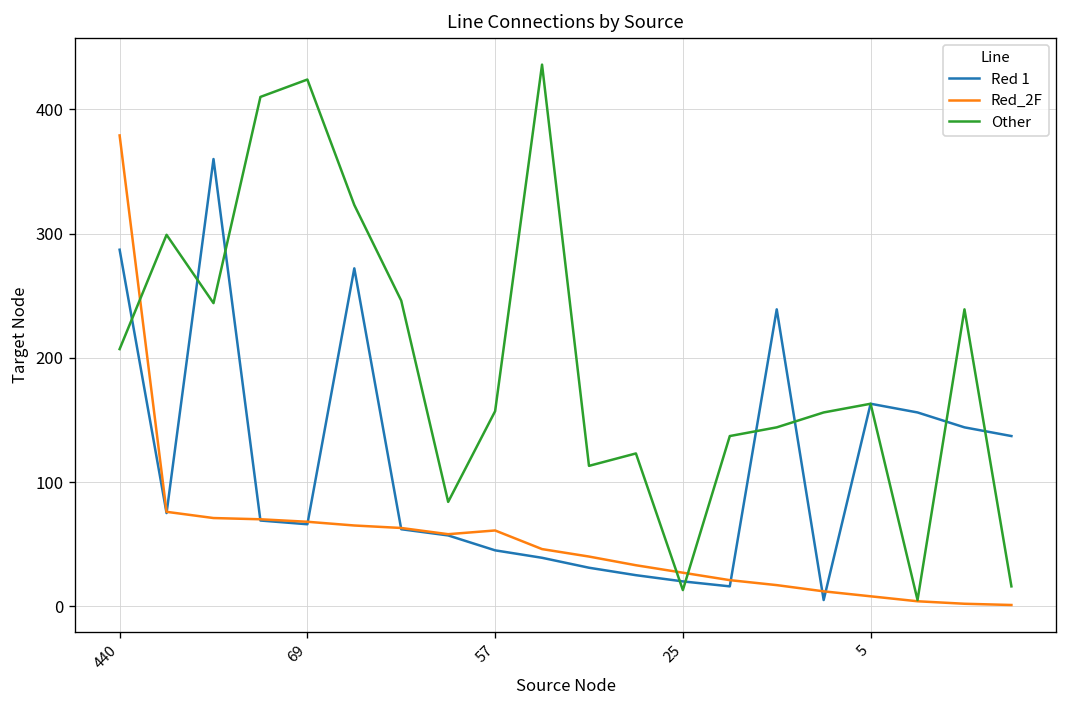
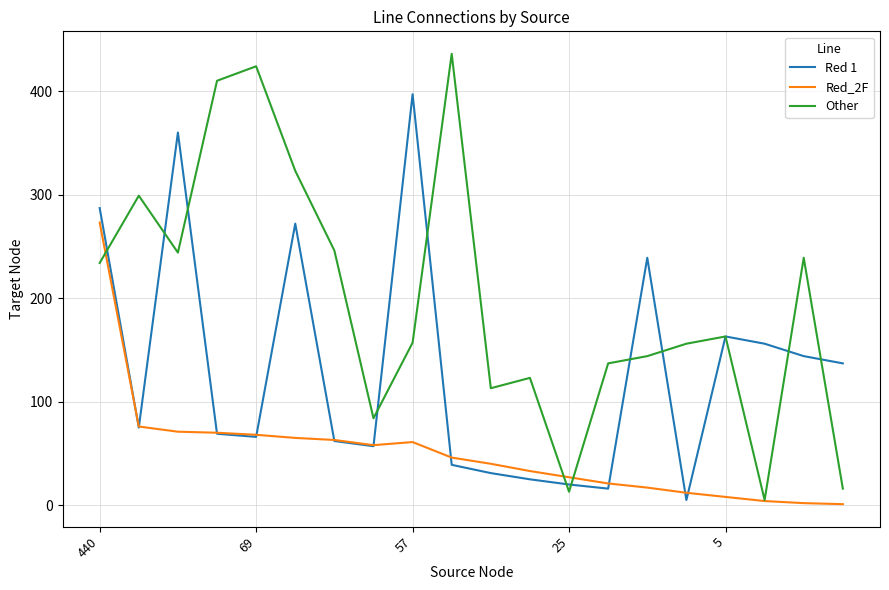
Red_2F, 440: 379 -> 273
Other, 440: 207 -> 234
Red 1, 57: 45 -> 397
